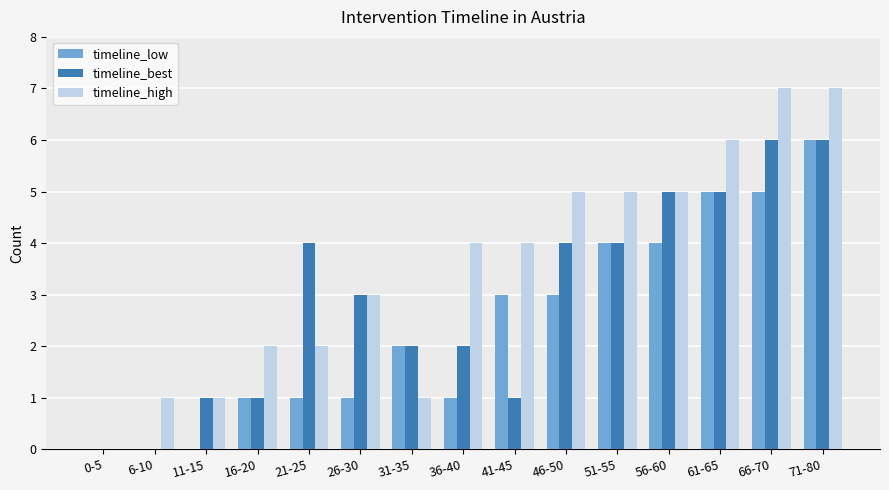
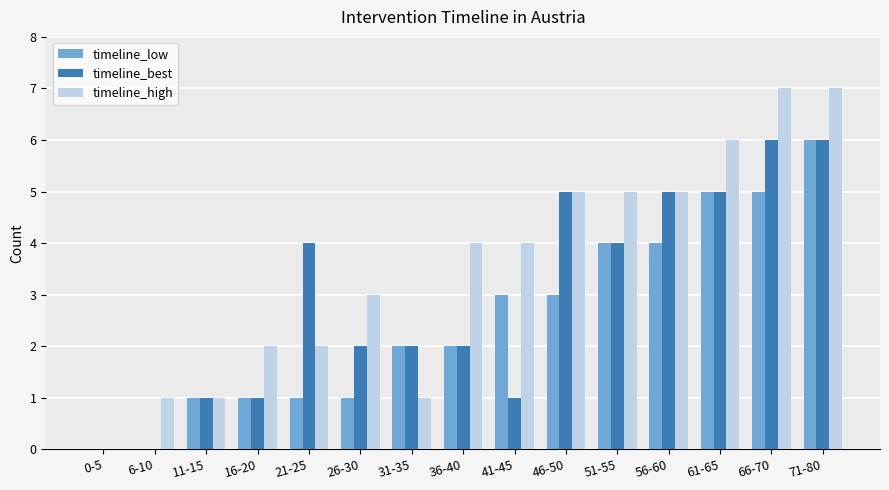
timeline_low, 11-15: 0 -> 1
timeline_best, 26-30: 3 -> 2
timeline_low, 36-40: 1 -> 2
timeline_best, 46-50: 4 -> 5
